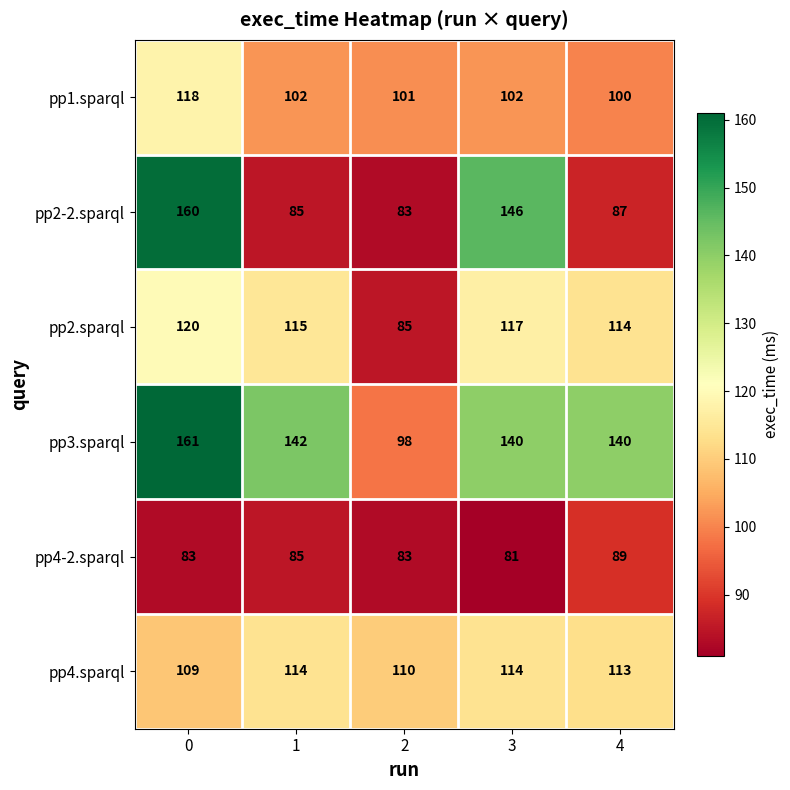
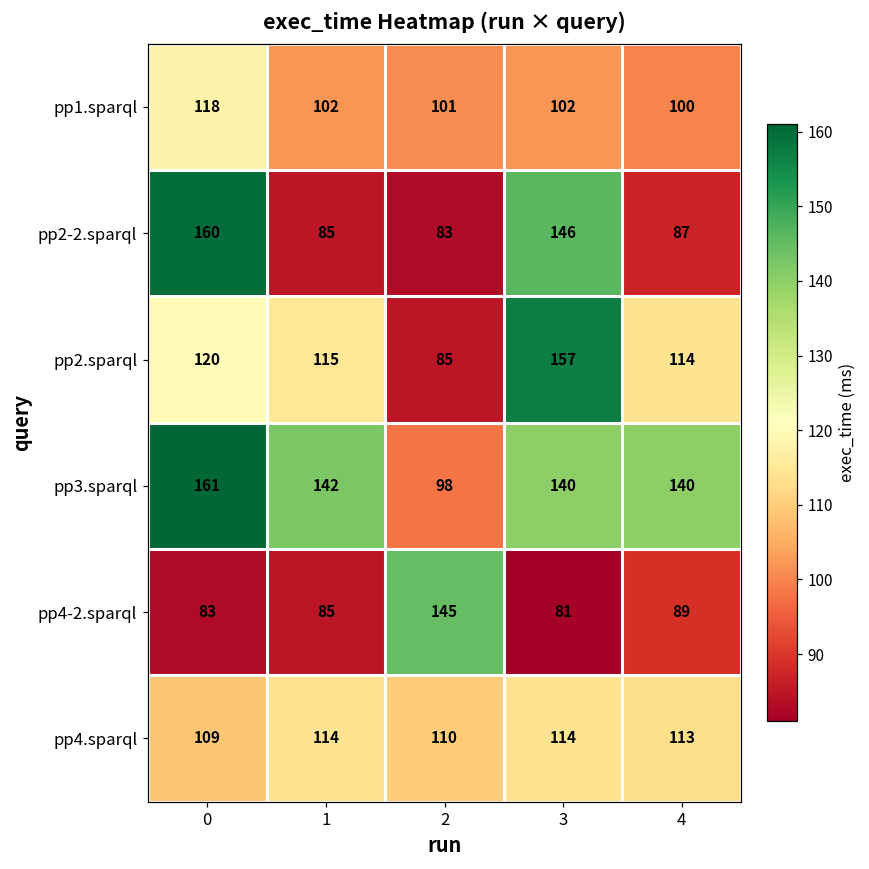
pp2.sparql, 3: 117 -> 157
pp4-2.sparql, 2: 83 -> 145
